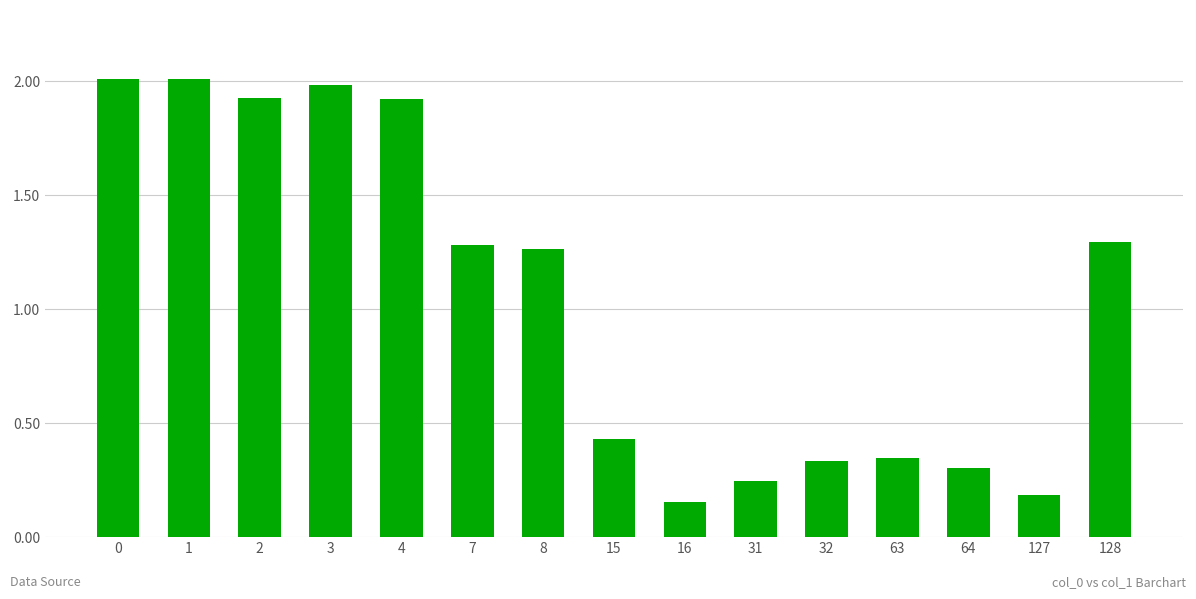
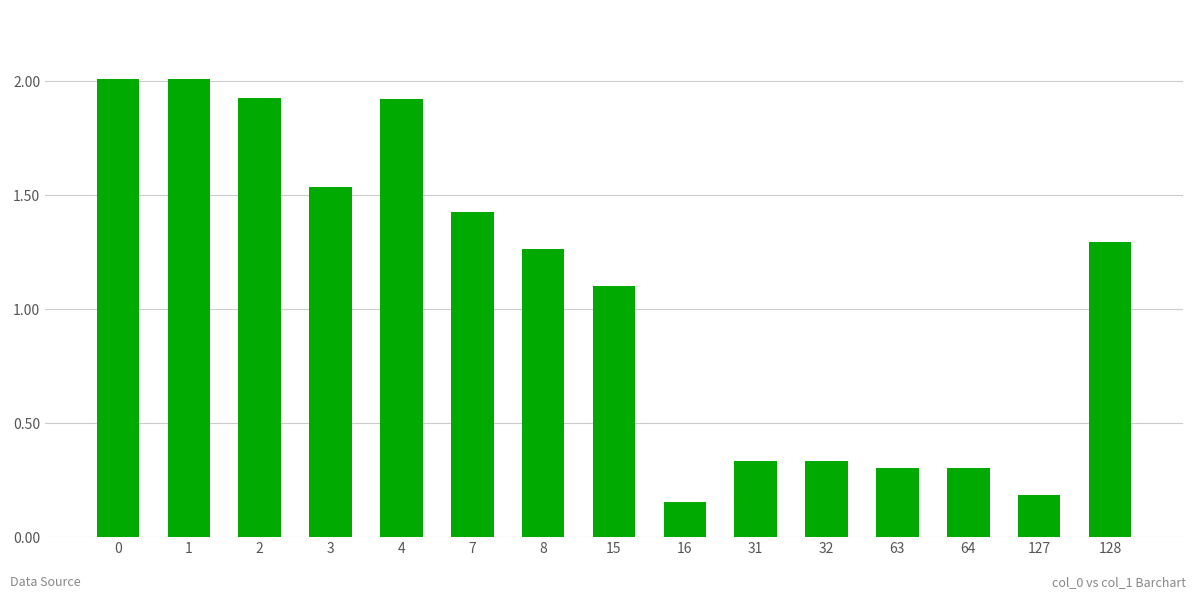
3: 1.98 -> 1.54
7: 1.28 -> 1.43
15: 0.43 -> 1.10
31: 0.25 -> 0.33
63: 0.35 -> 0.31
